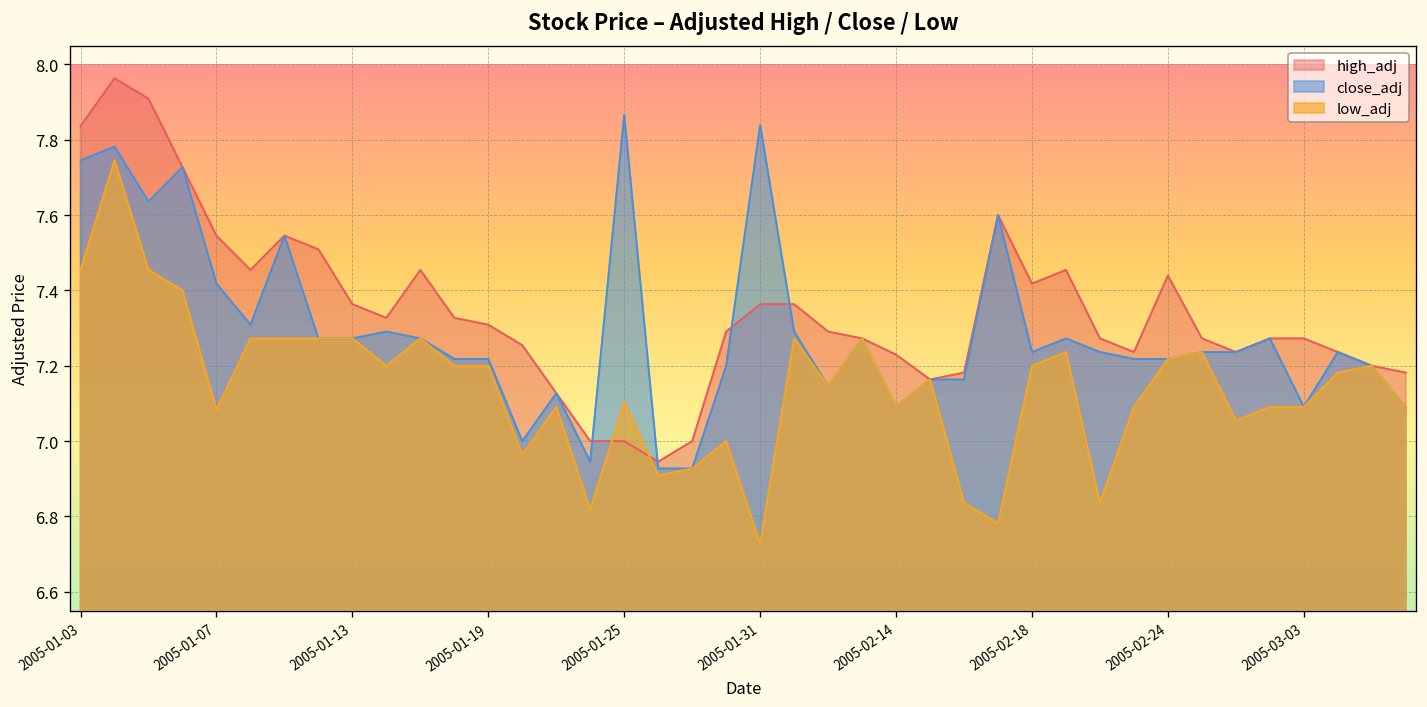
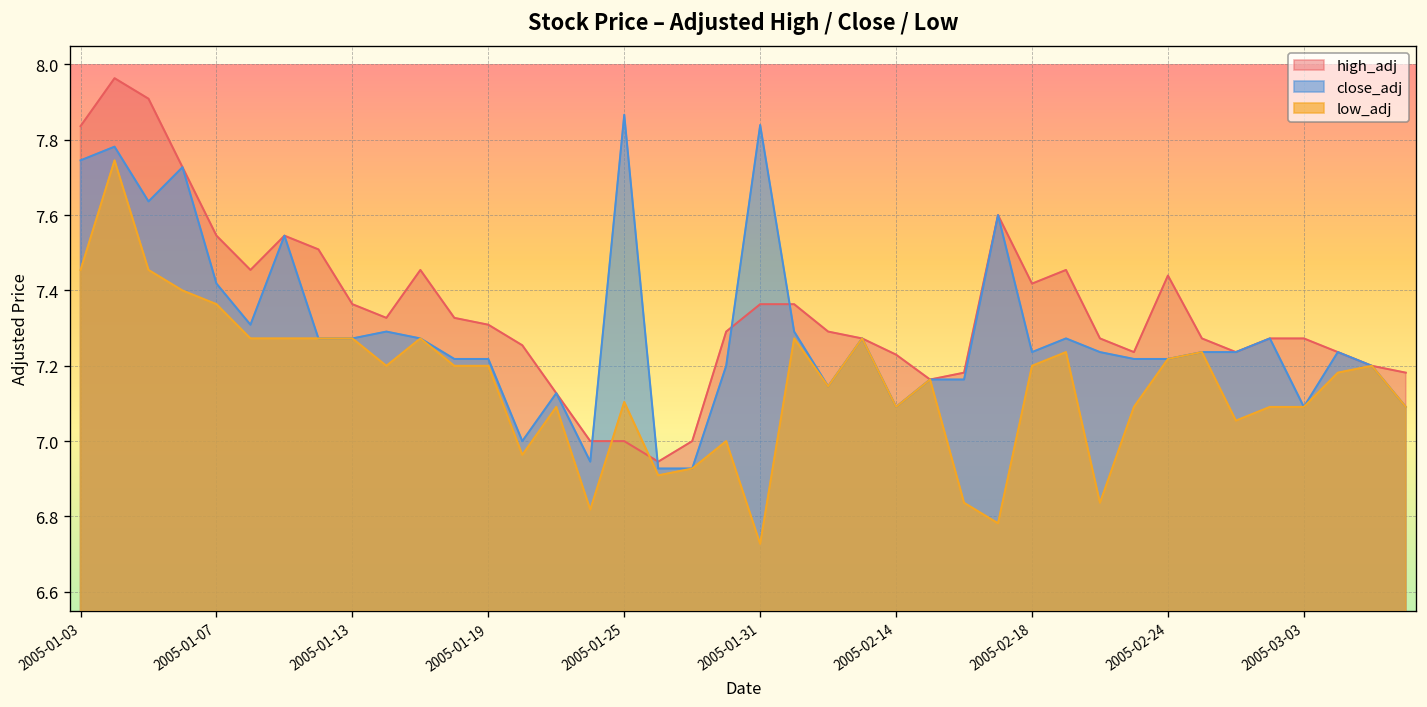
low_adj, 2005-01-07: 7.08 -> 7.36
